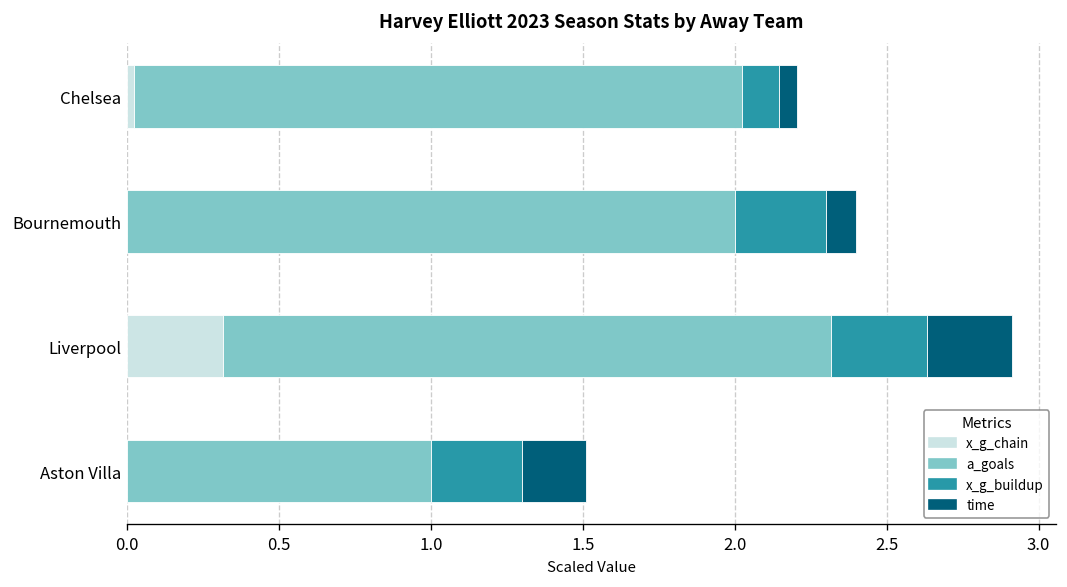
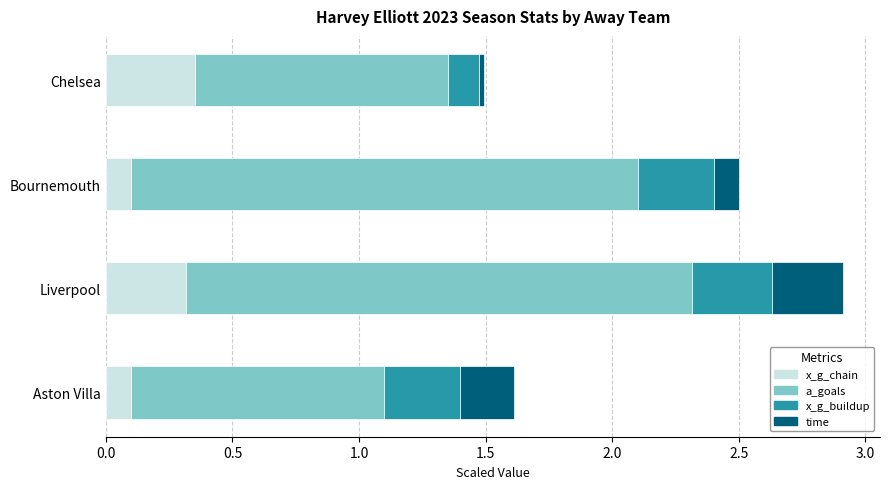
x_g_chain, Chelsea: 0.02 -> 0.35
a_goals, Chelsea: 2 -> 1
time, Chelsea: 0.06 -> 0.02
x_g_chain, Bournemouth: 0.0 -> 0.1
x_g_chain, Aston Villa: 0.0 -> 0.1
